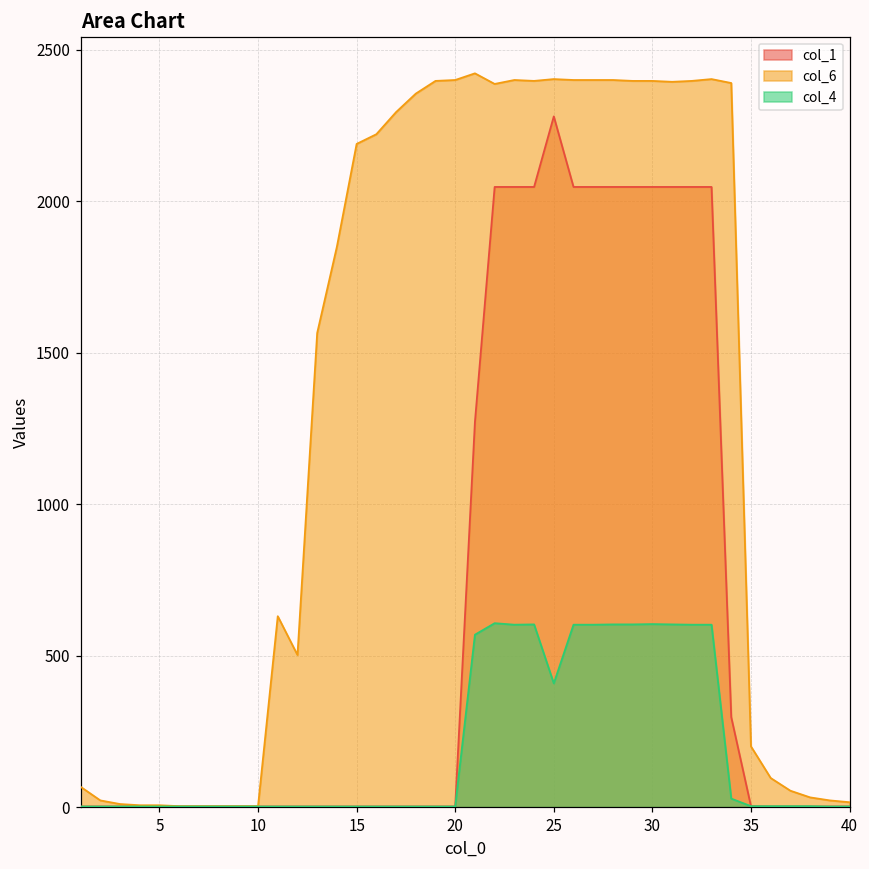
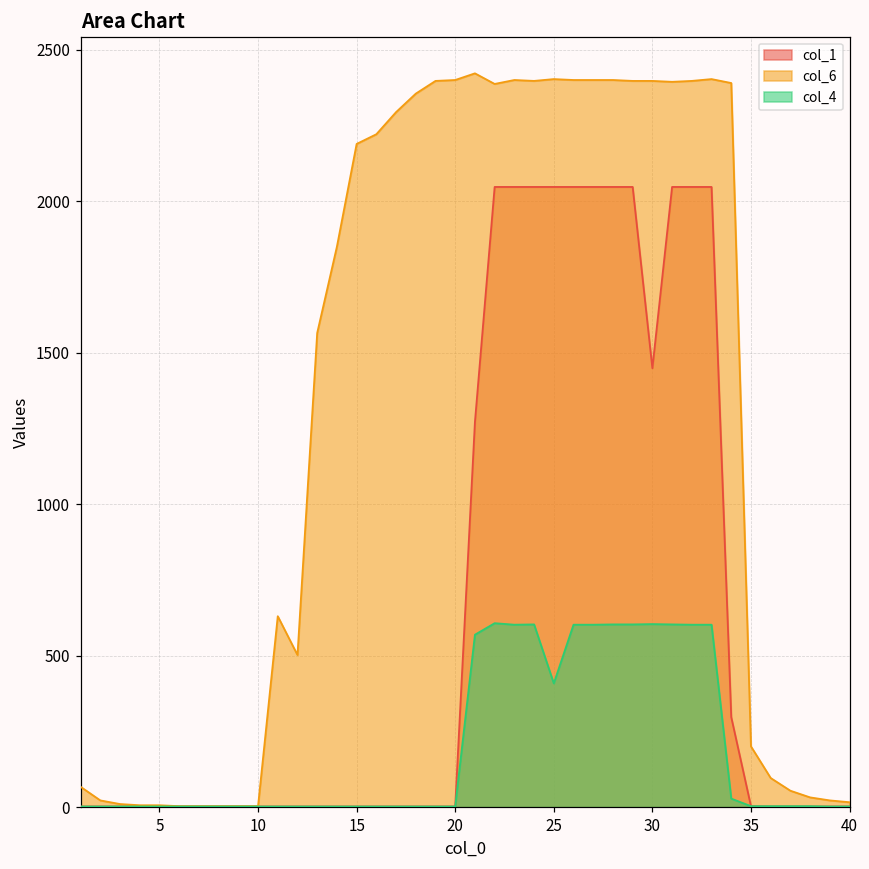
col_1, 25: 2280 -> 2050
col_1, 30: 2050 -> 1450
